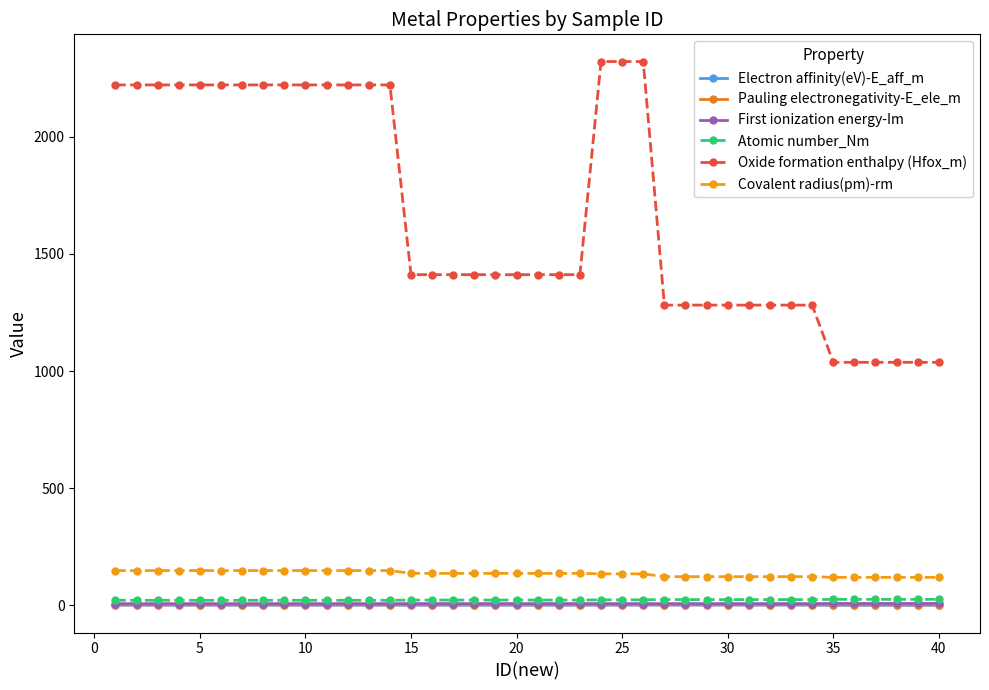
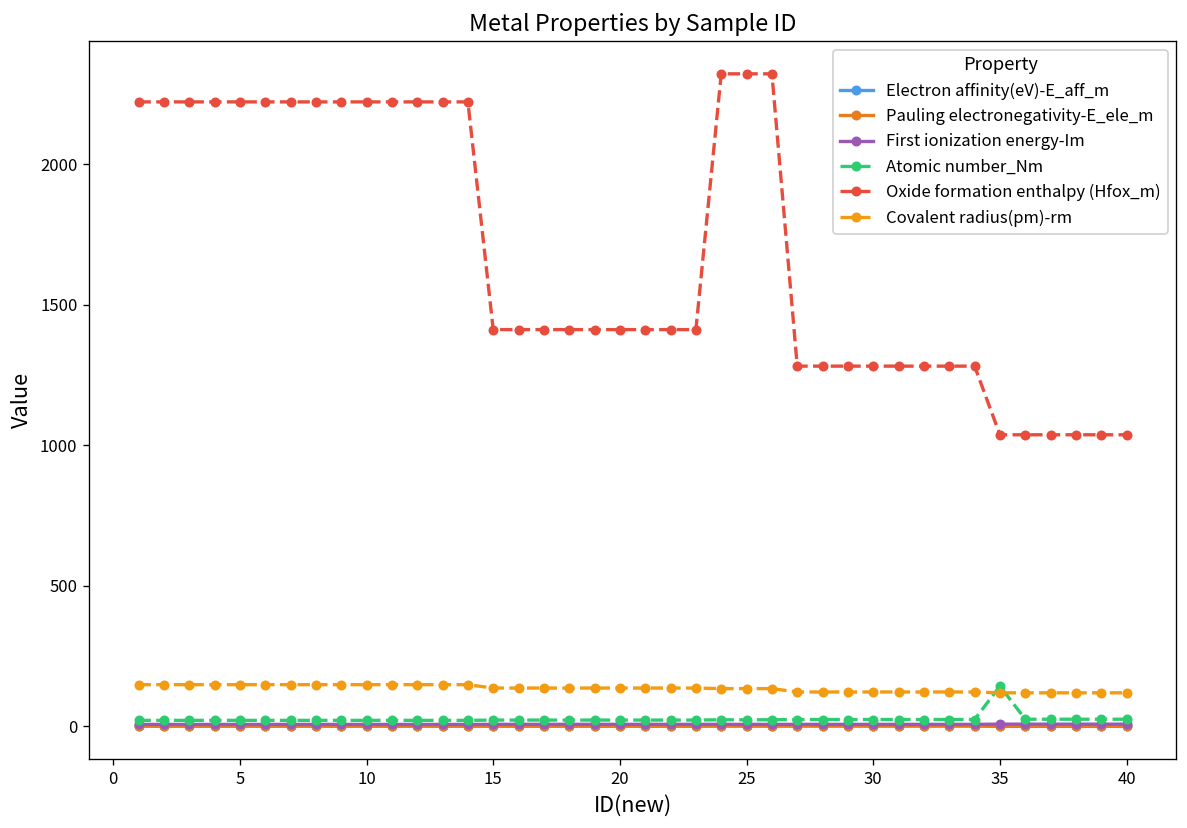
Atomic number_Nm, 35: 30 -> 140
